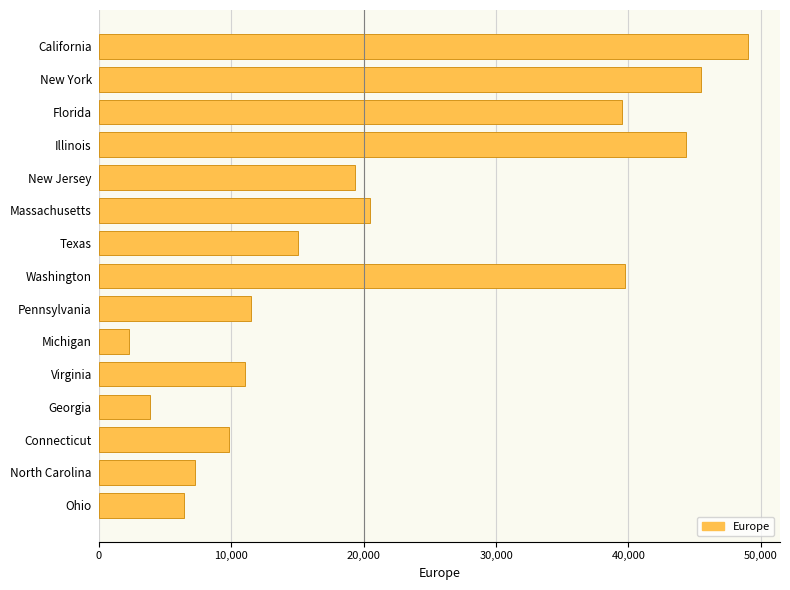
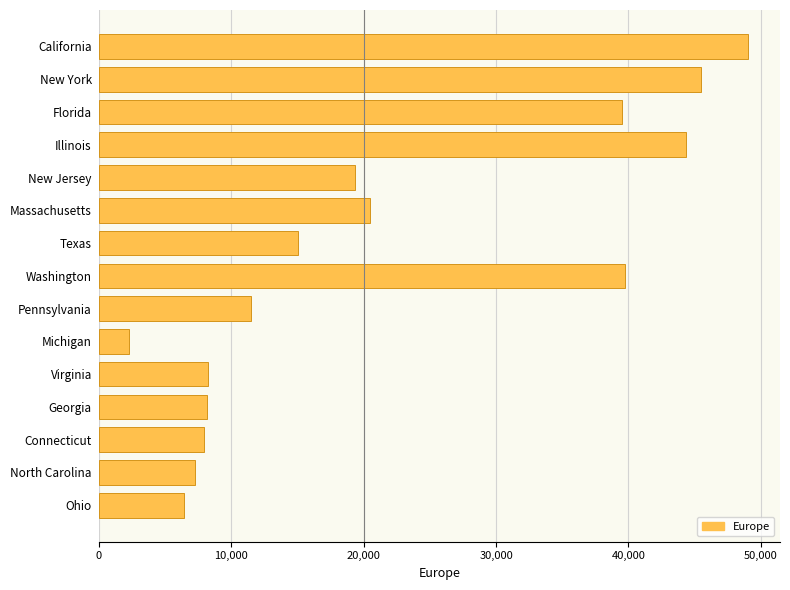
Virginia: 11,000 -> 8,300
Georgia: 3,800 -> 8,200
Connecticut: 9,800 -> 7,900
